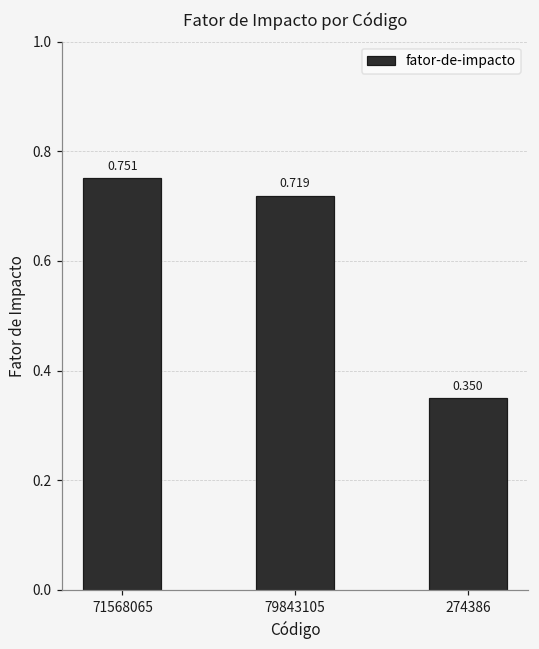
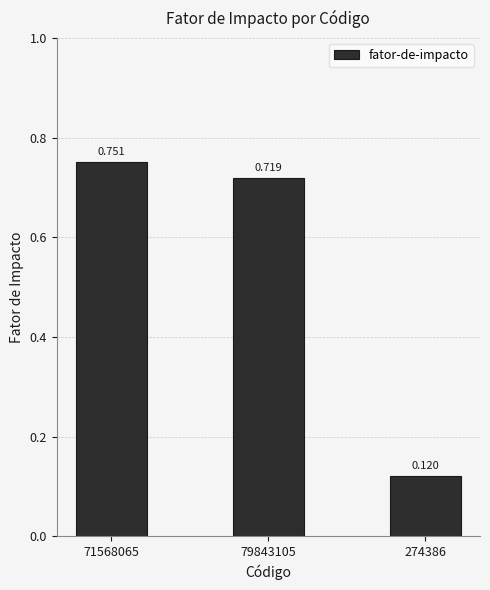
274386: 0.350 -> 0.120
